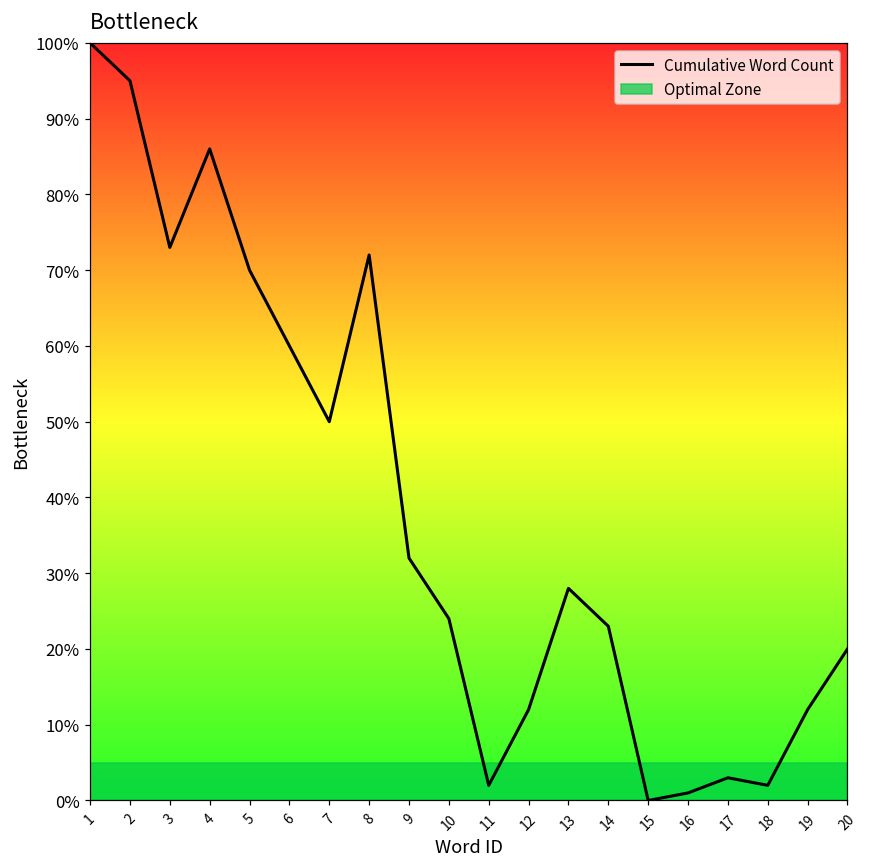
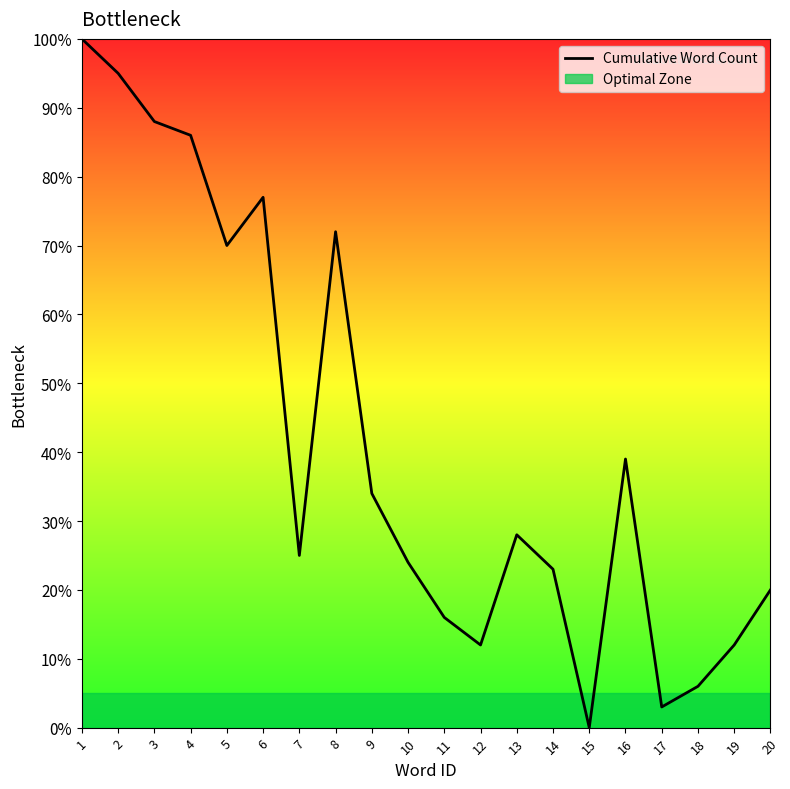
Cumulative Word Count, 3: 73% -> 88%
Cumulative Word Count, 6: 60% -> 77%
Cumulative Word Count, 7: 50% -> 25%
Cumulative Word Count, 9: 32% -> 34%
Cumulative Word Count, 11: 2% -> 16%
Cumulative Word Count, 16: 1% -> 39%
Cumulative Word Count, 18: 2% -> 6%
